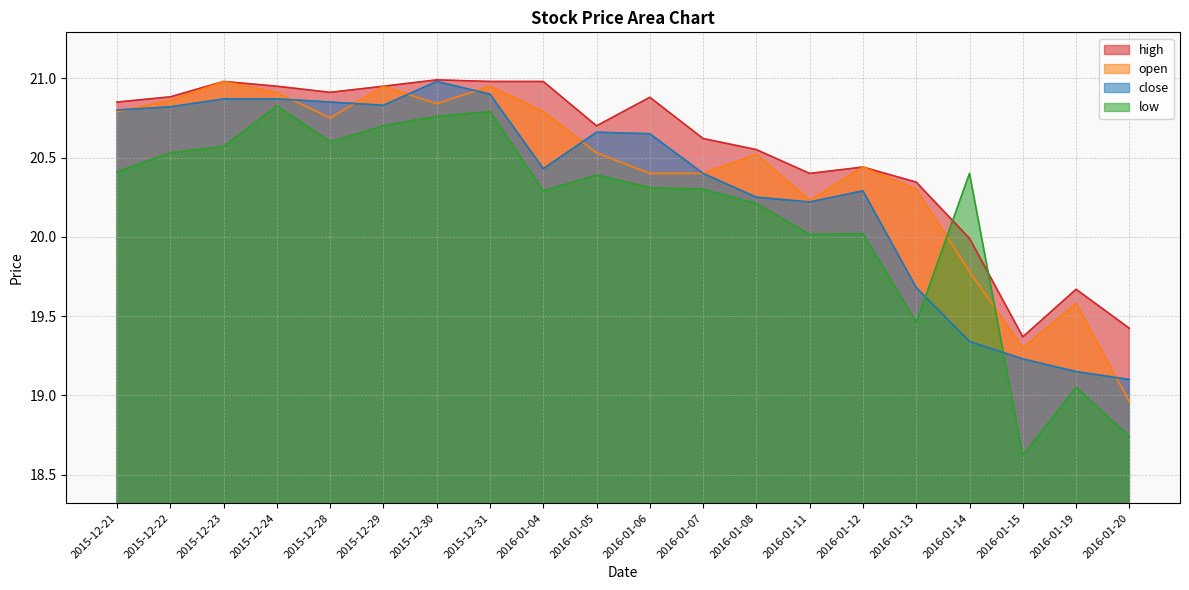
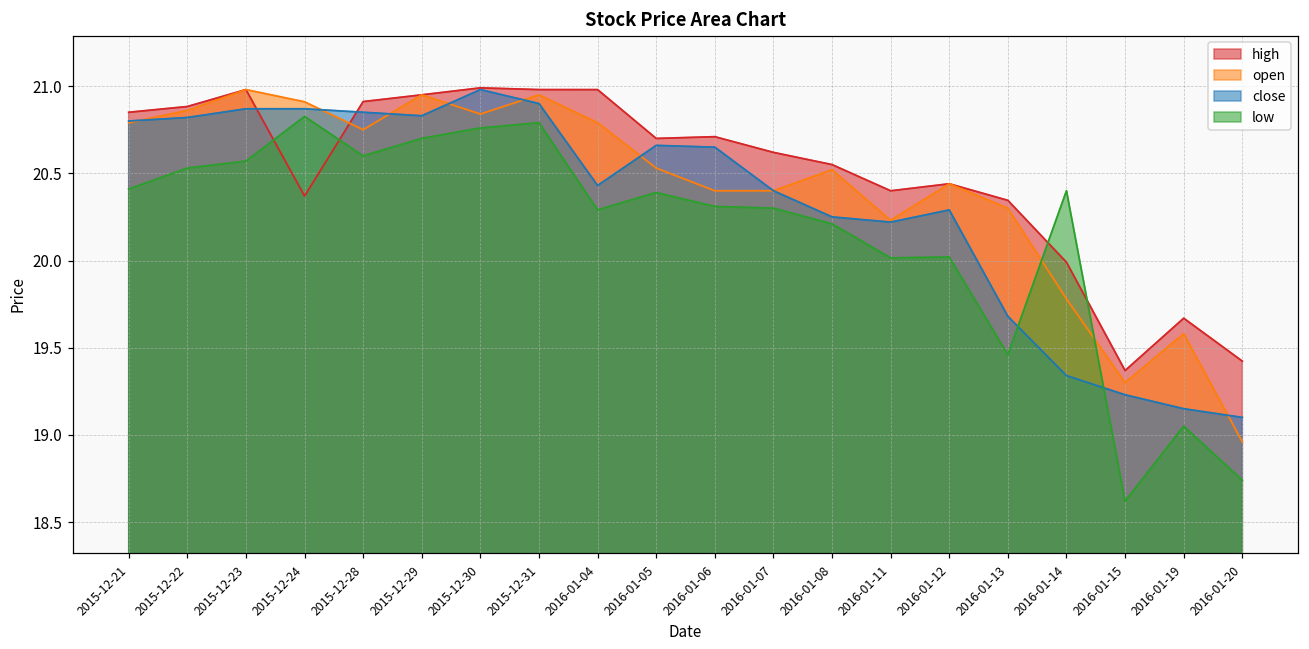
high, 2015-12-24: 20.95 -> 20.37
high, 2016-01-06: 20.88 -> 20.71
